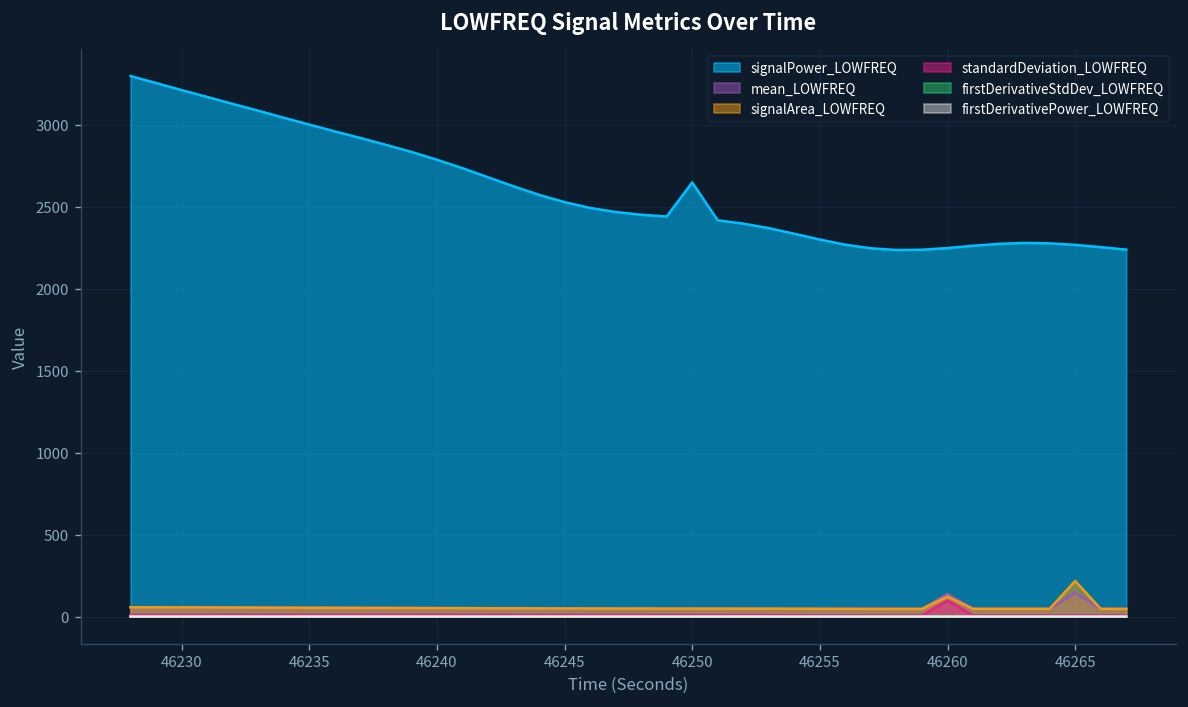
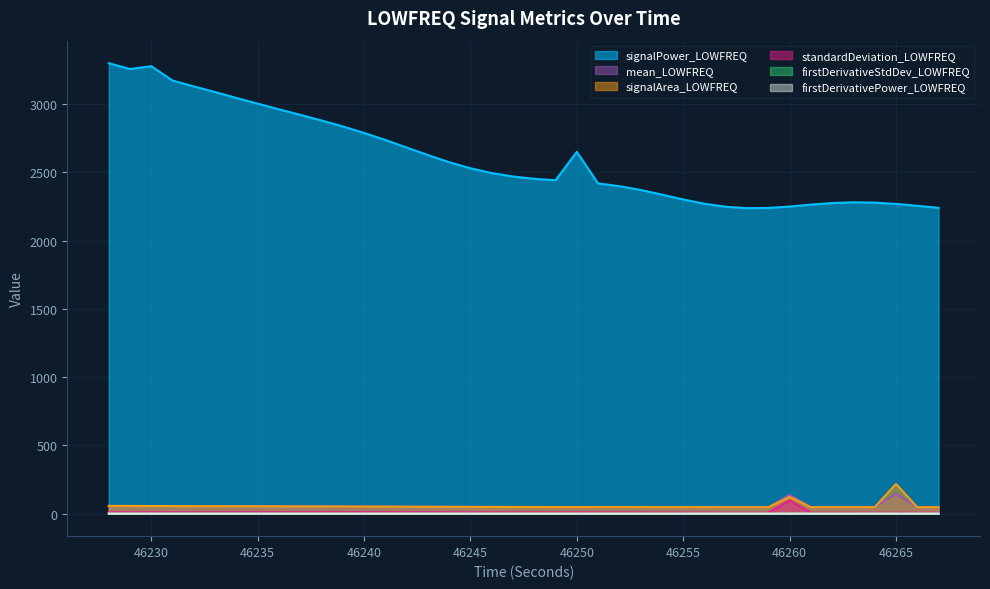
signalPower_LOWFREQ, 46230: 3210 -> 3280
